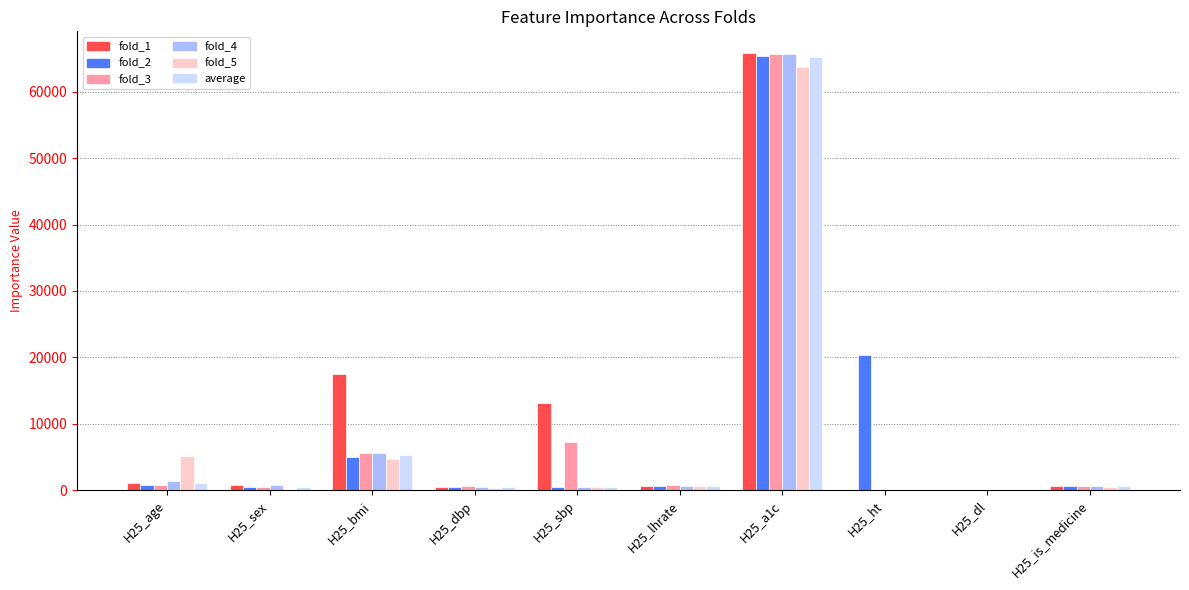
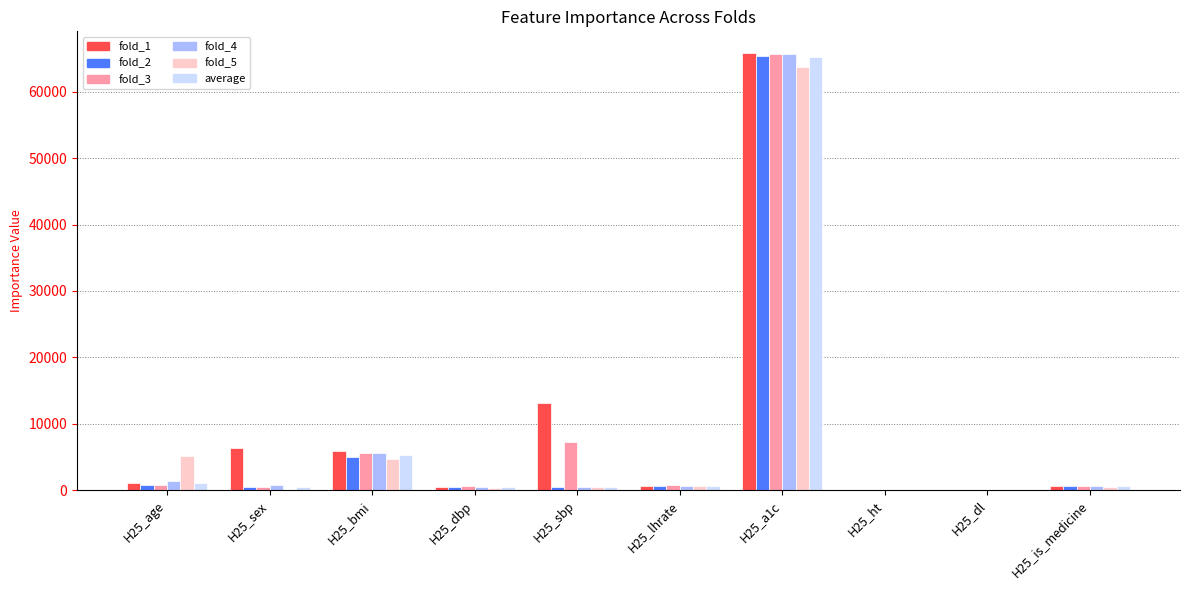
fold_1, H25_sex: 1000 -> 6000
fold_1, H25_bmi: 18000 -> 6000
fold_2, H25_ht: 20000 -> 0
